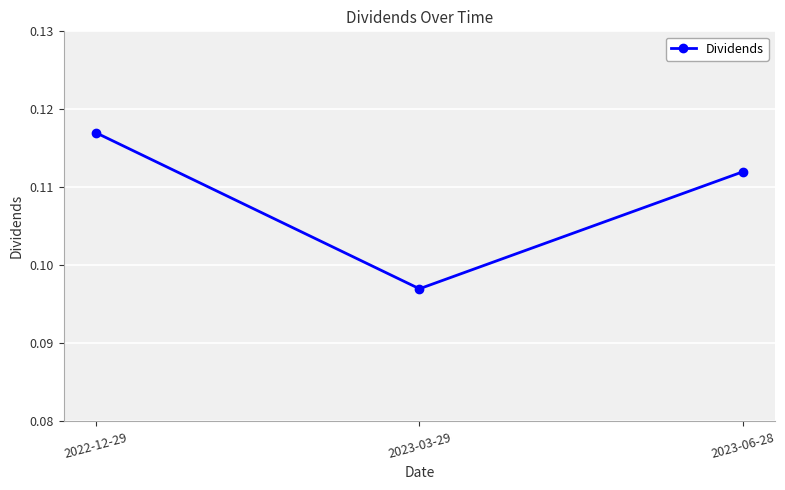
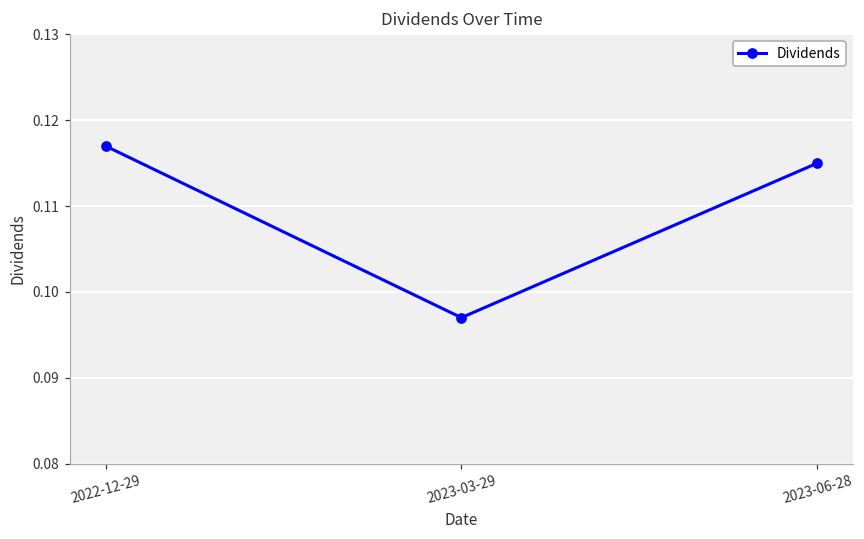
2023-06-28: 0.112 -> 0.115
